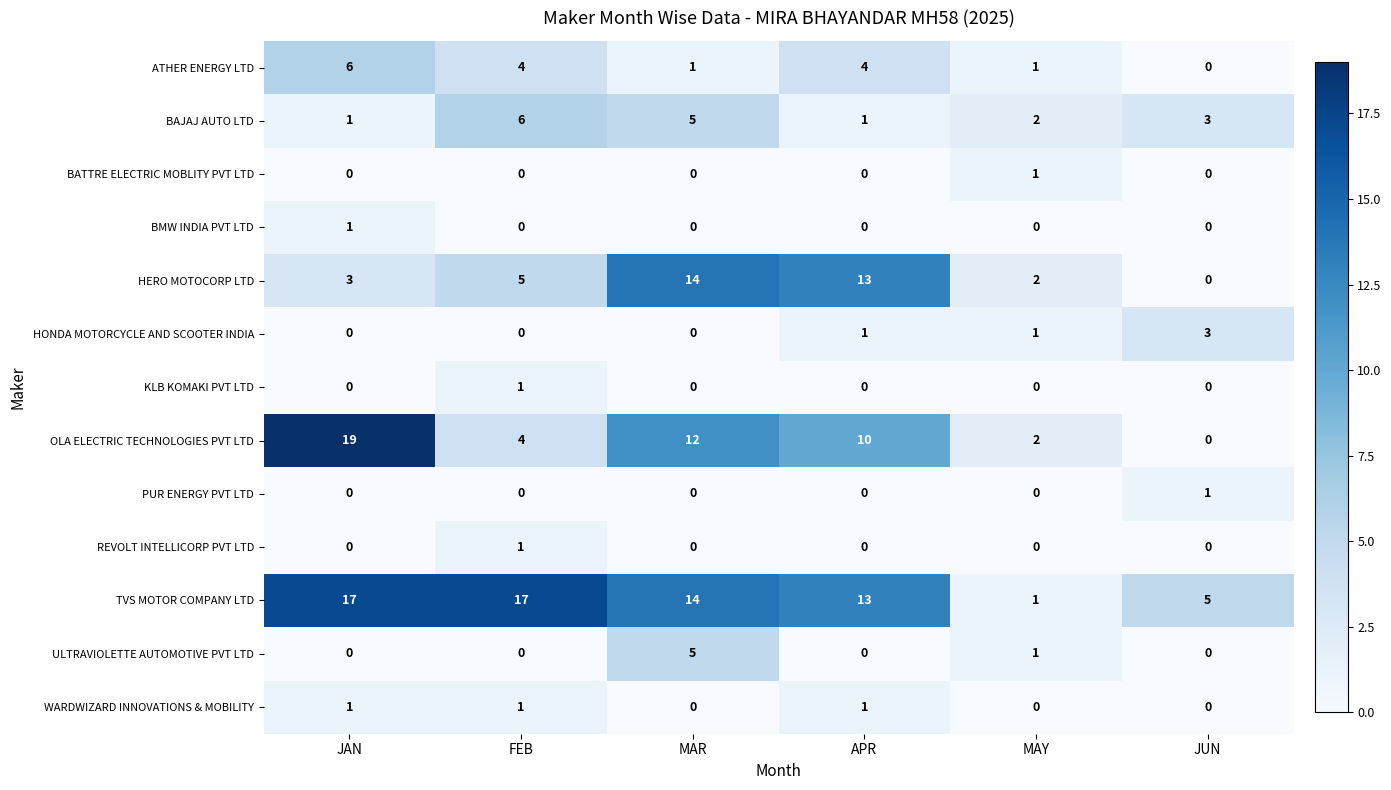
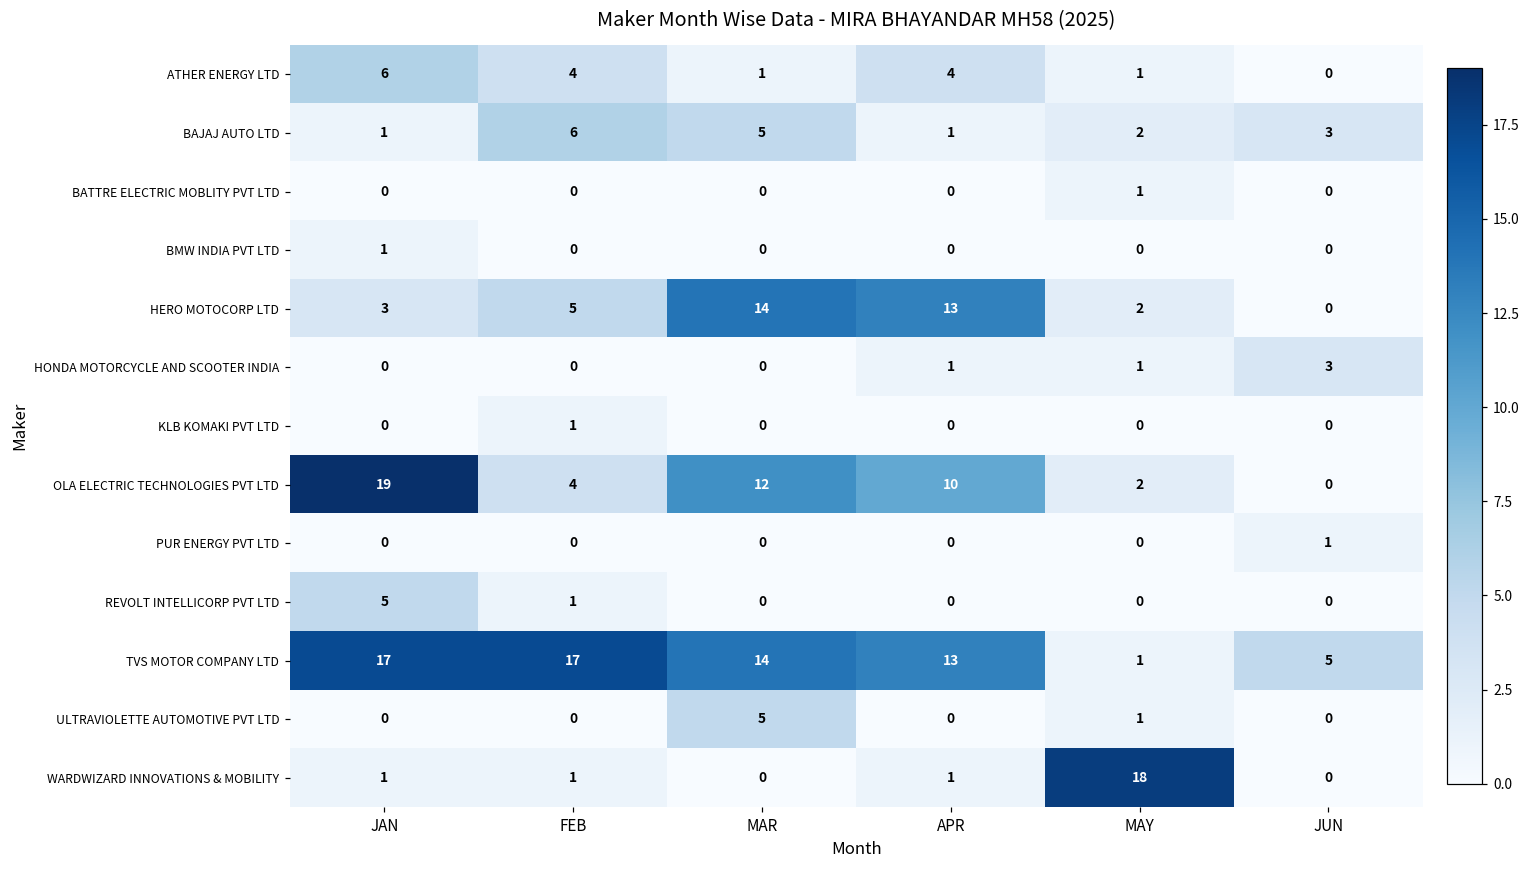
REVOLT INTELLICORP PVT LTD, JAN: 0 -> 5
WARDWIZARD INNOVATIONS & MOBILITY, MAY: 0 -> 18
